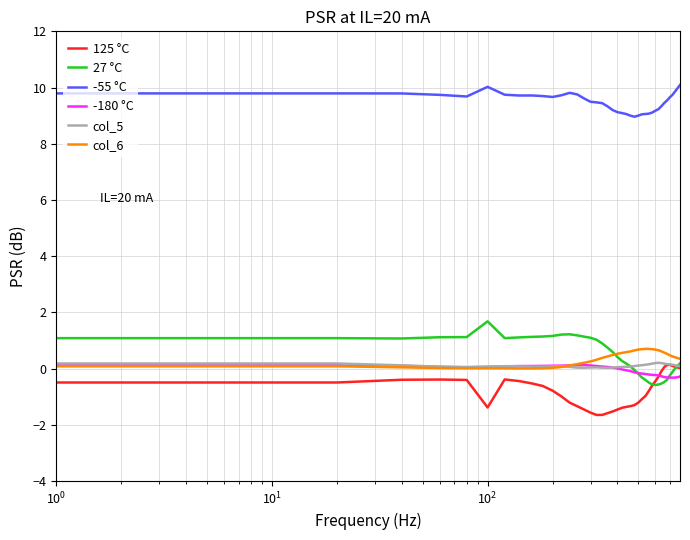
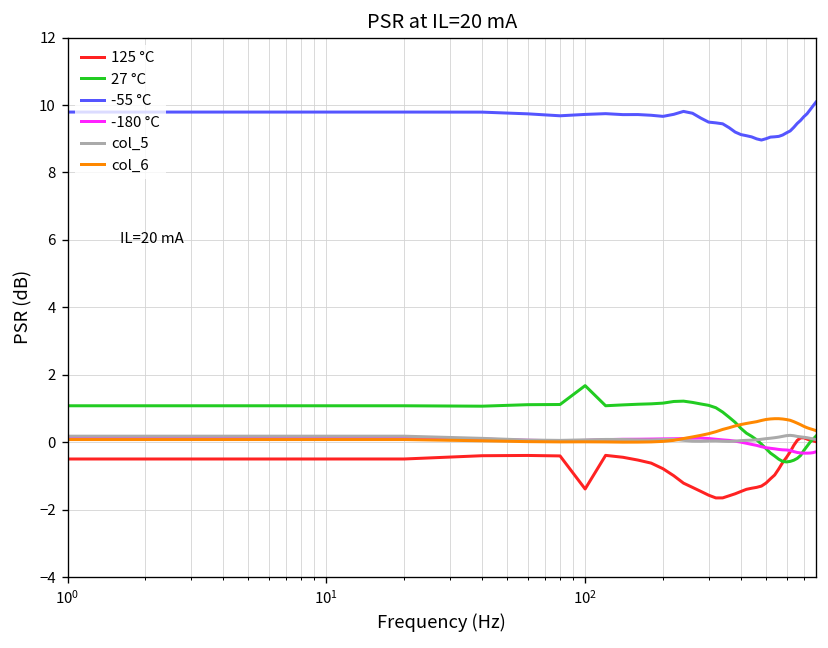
-55 °C, 10^2: 10.0 -> 9.7
